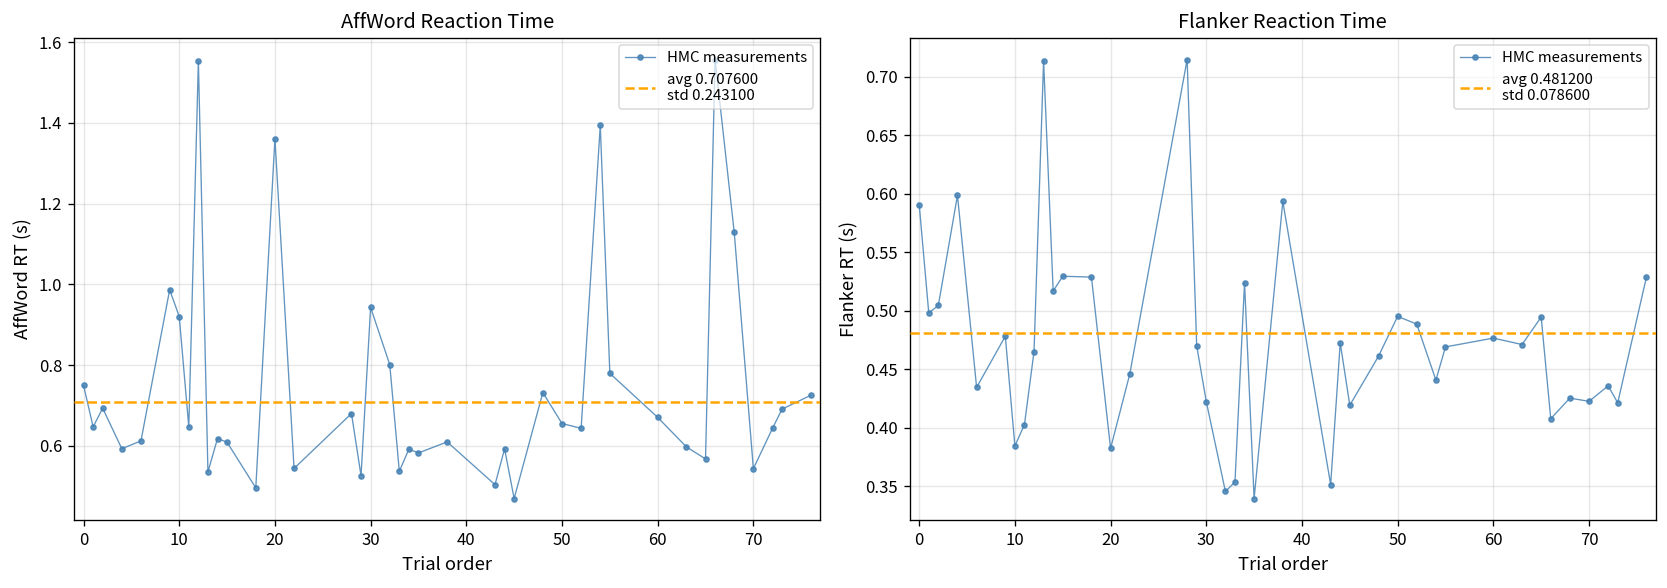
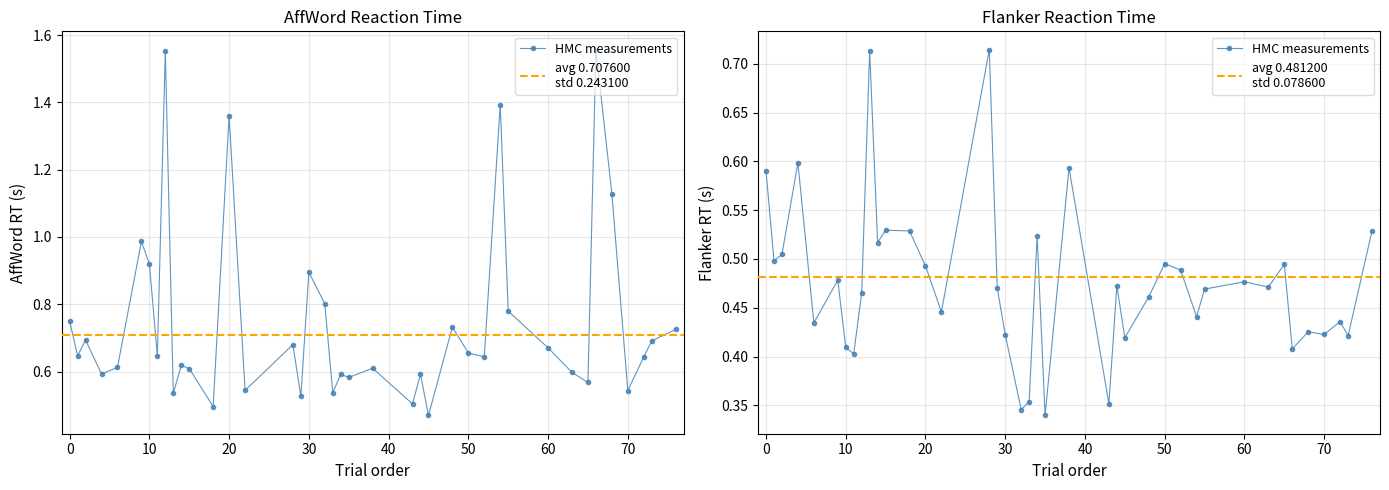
AffWord Reaction Time, 30: 0.94 -> 0.90
Flanker Reaction Time, 10: 0.38 -> 0.41
Flanker Reaction Time, 20: 0.38 -> 0.49
